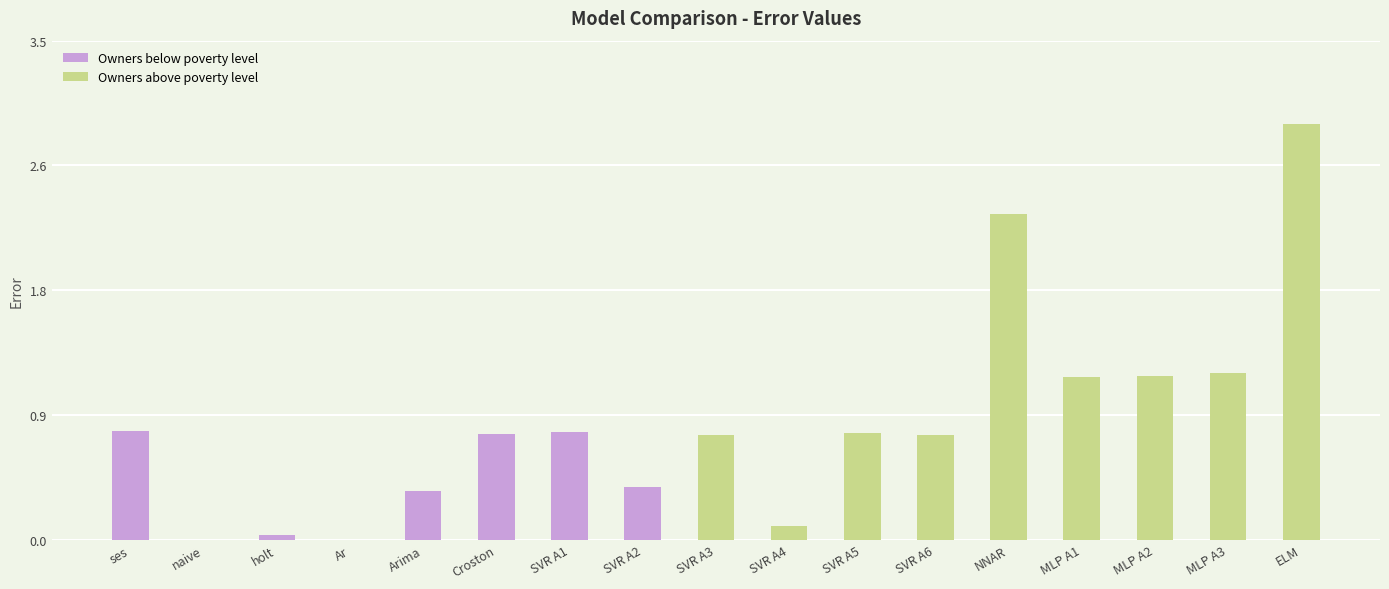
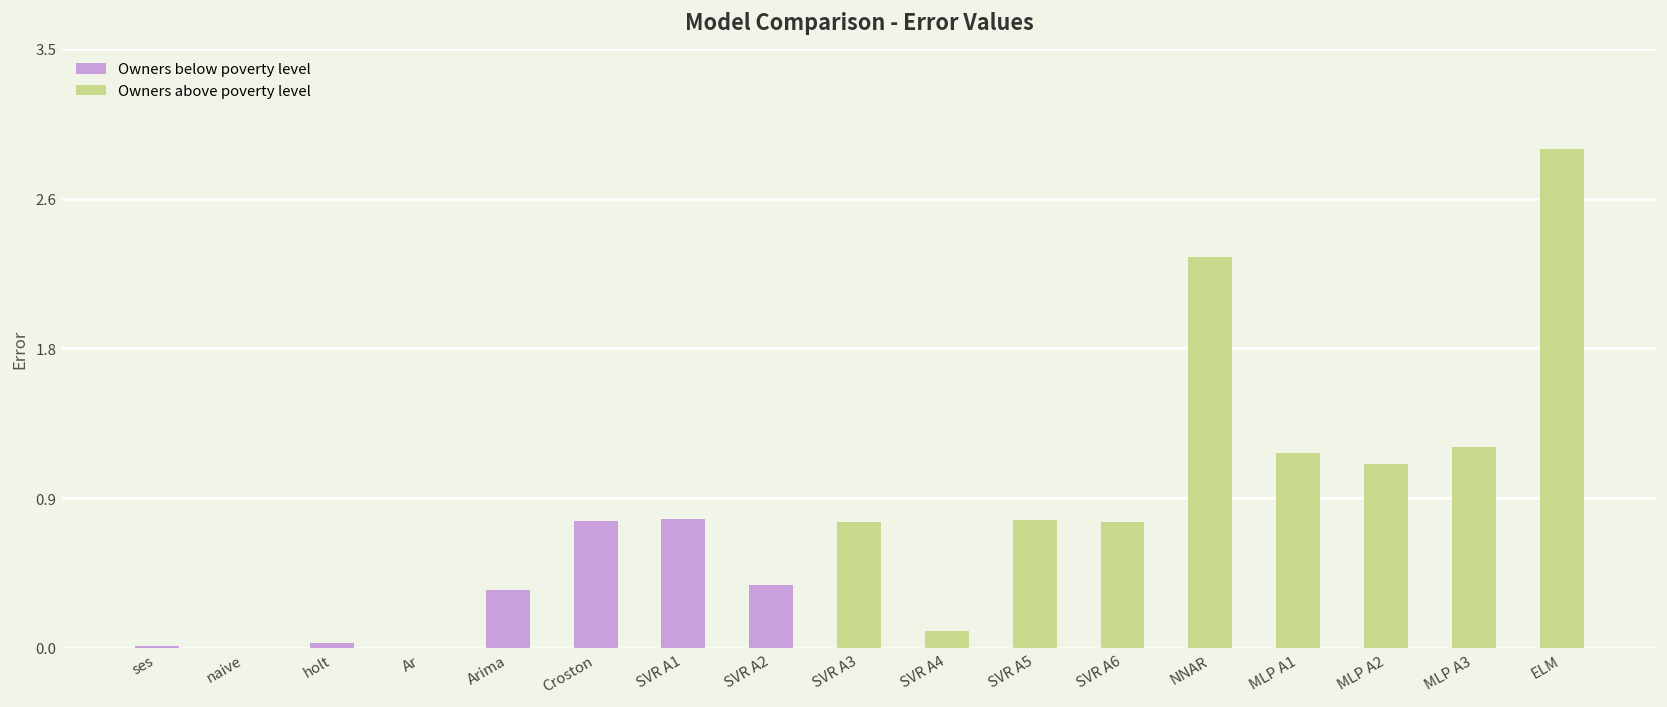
Owners below poverty level, ses: 0.76 -> 0.01
Owners above poverty level, MLP A2: 1.15 -> 1.08
